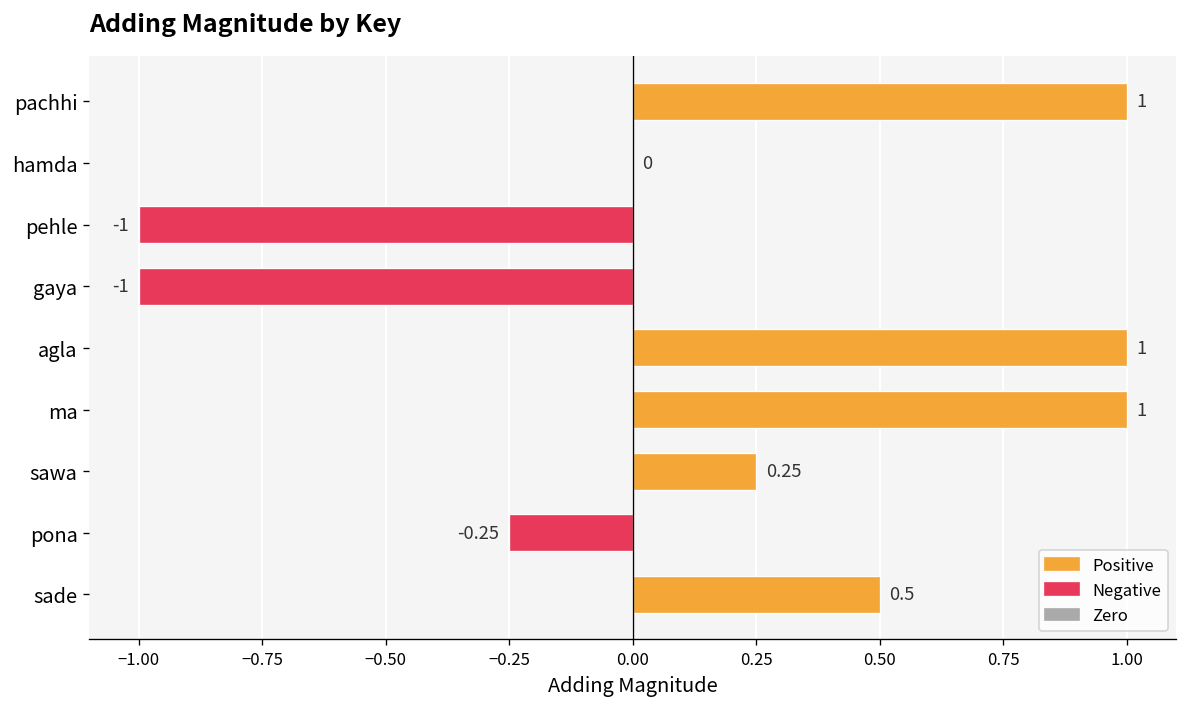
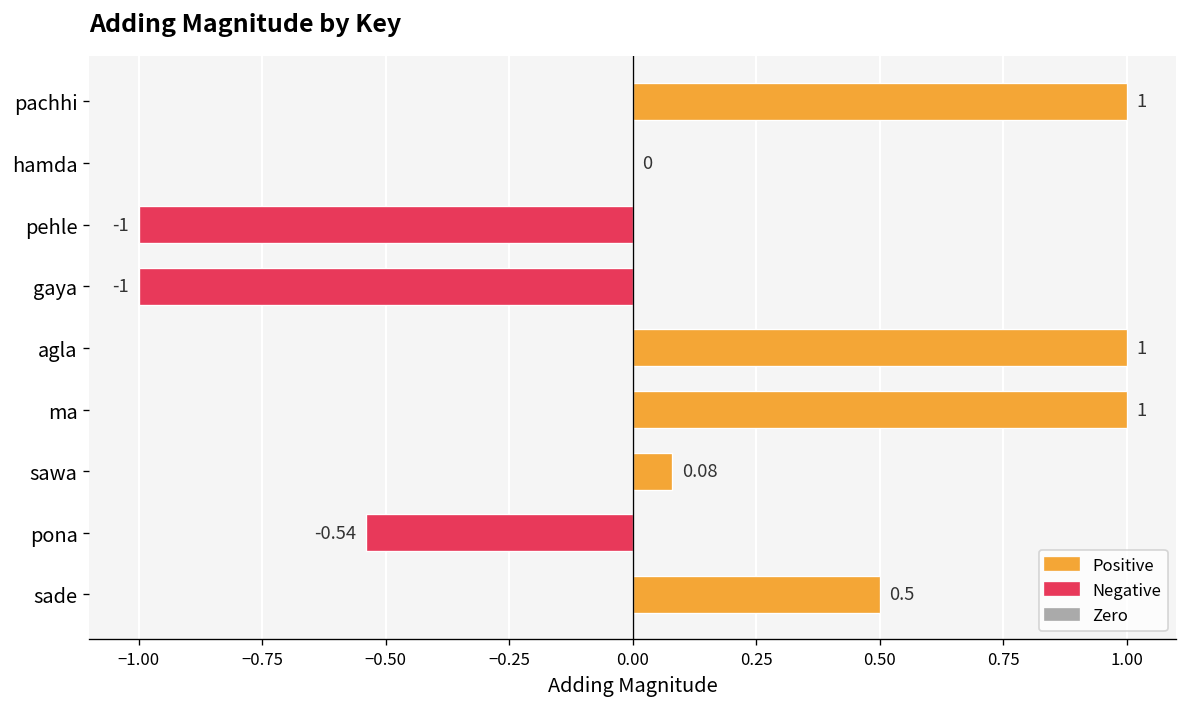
sawa: 0.25 -> 0.08
pona: -0.25 -> -0.54
